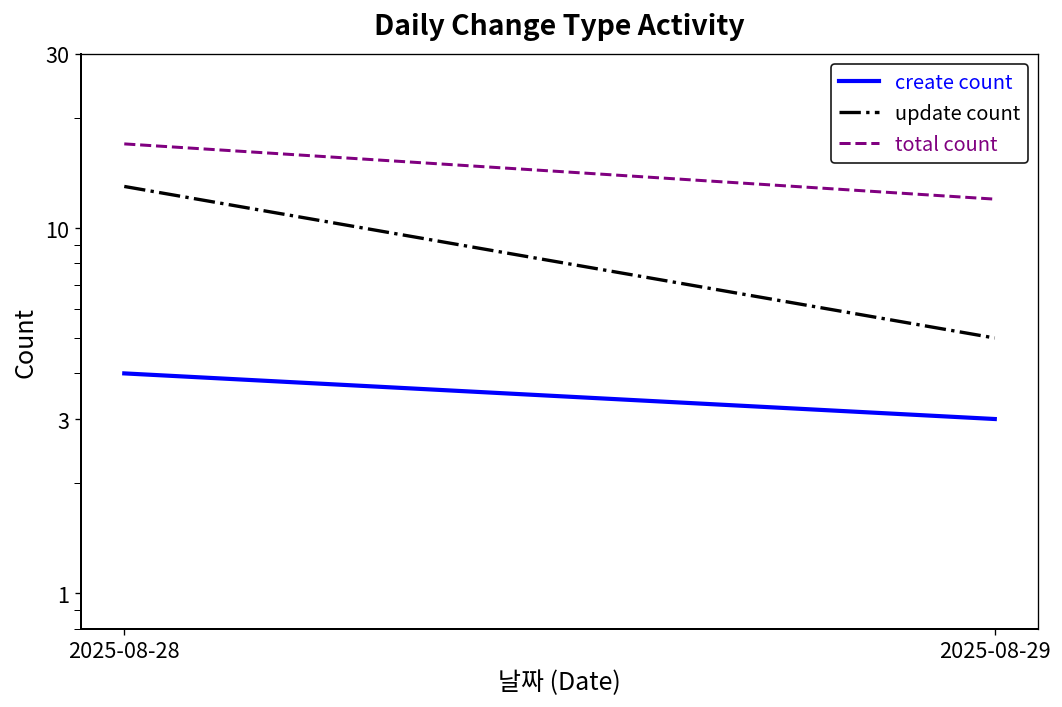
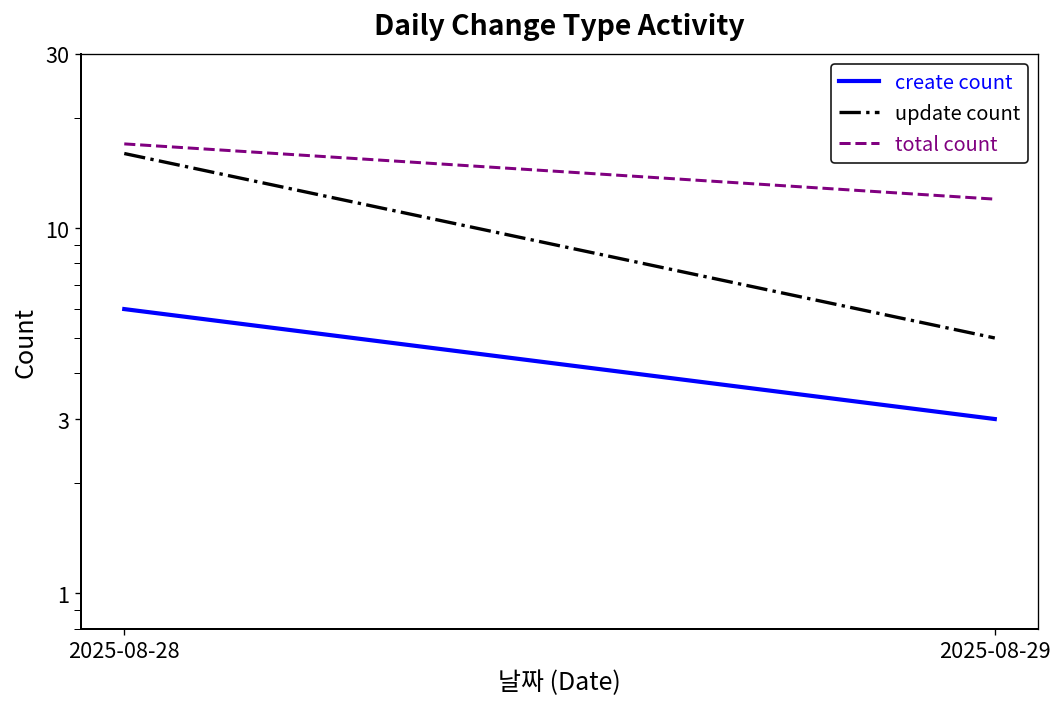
create count, 2025-08-28: 4 -> 6
update count, 2025-08-28: 13 -> 16
